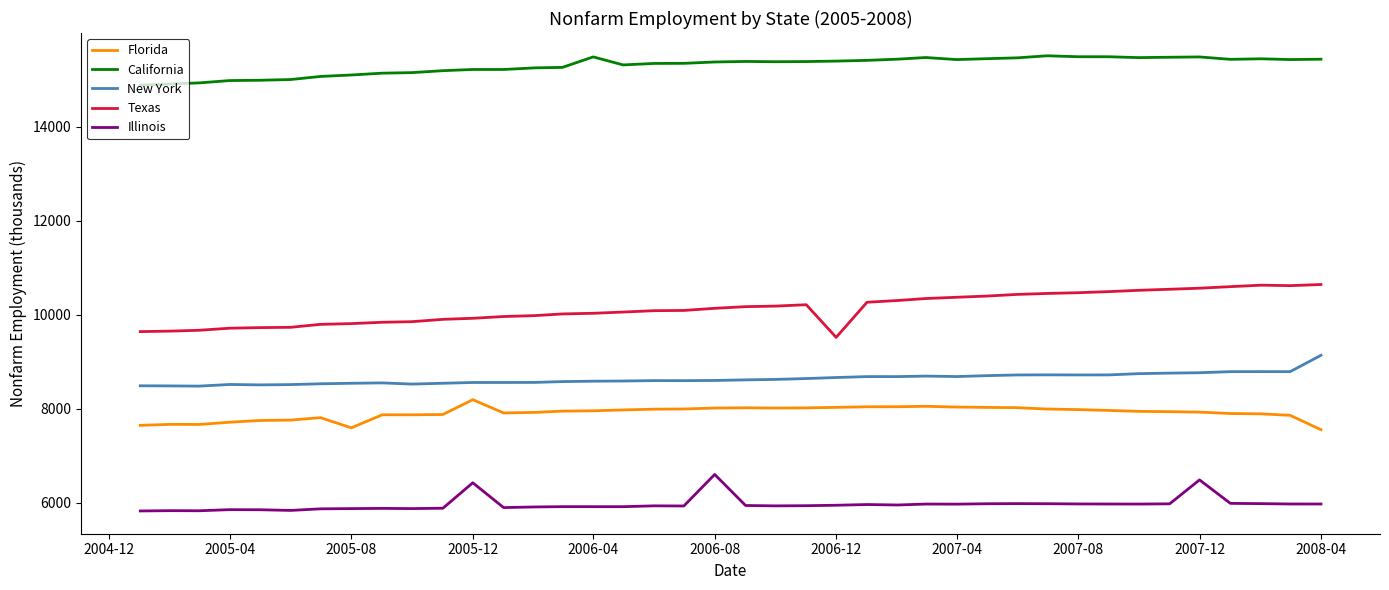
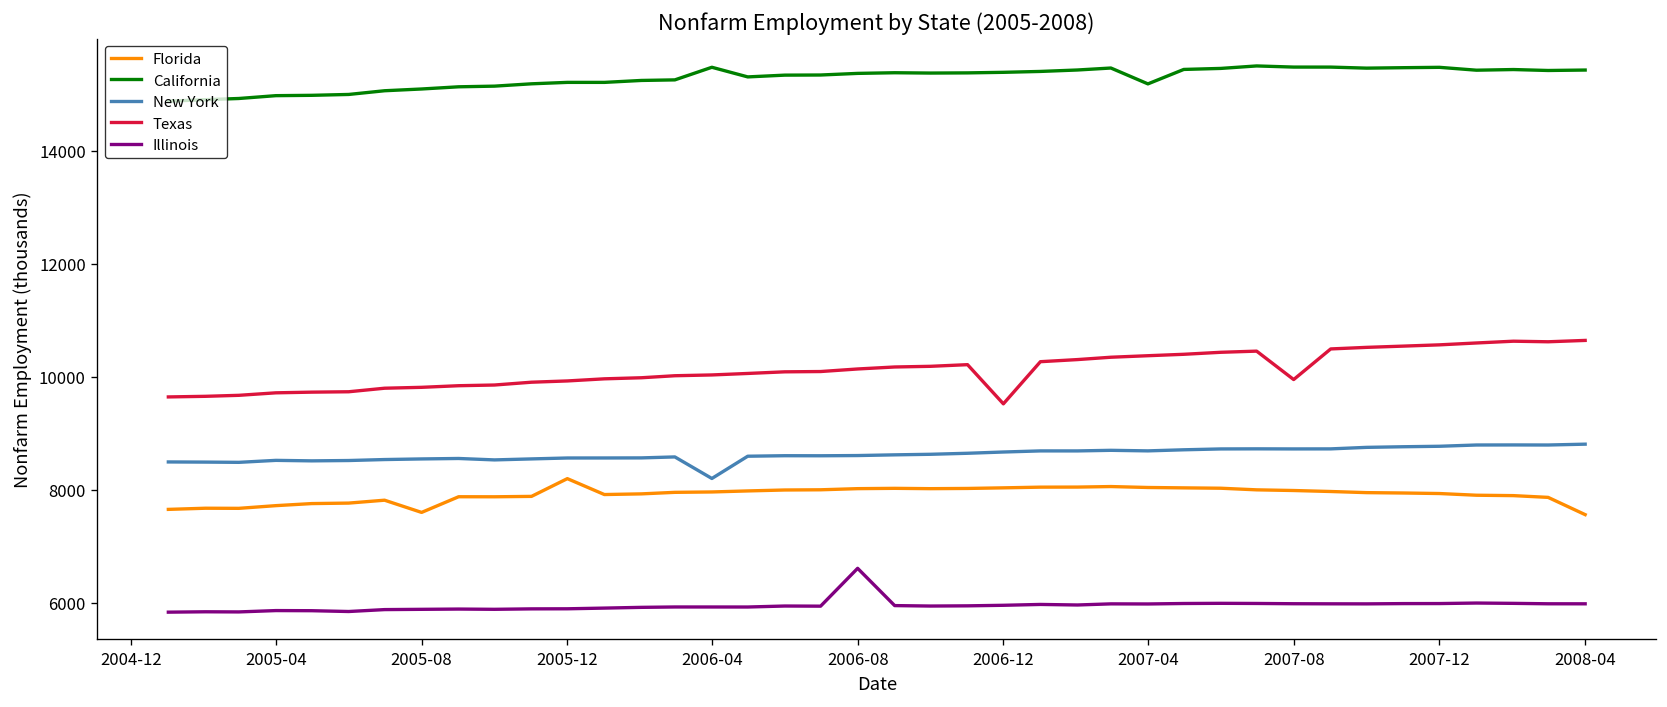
Illinois, 2005-12: 6400 -> 5900
New York, 2006-04: 8600 -> 8200
California, 2007-04: 15400 -> 15200
Texas, 2007-08: 10500 -> 10000
Illinois, 2007-12: 6500 -> 6000
New York, 2008-04: 9100 -> 8800
